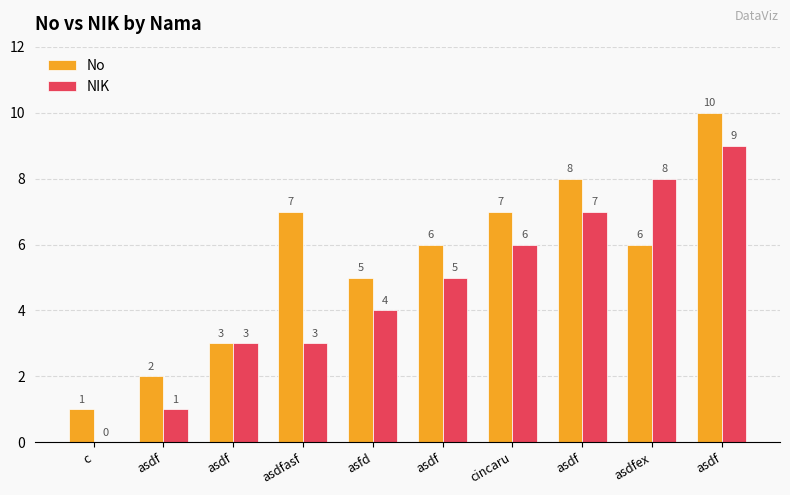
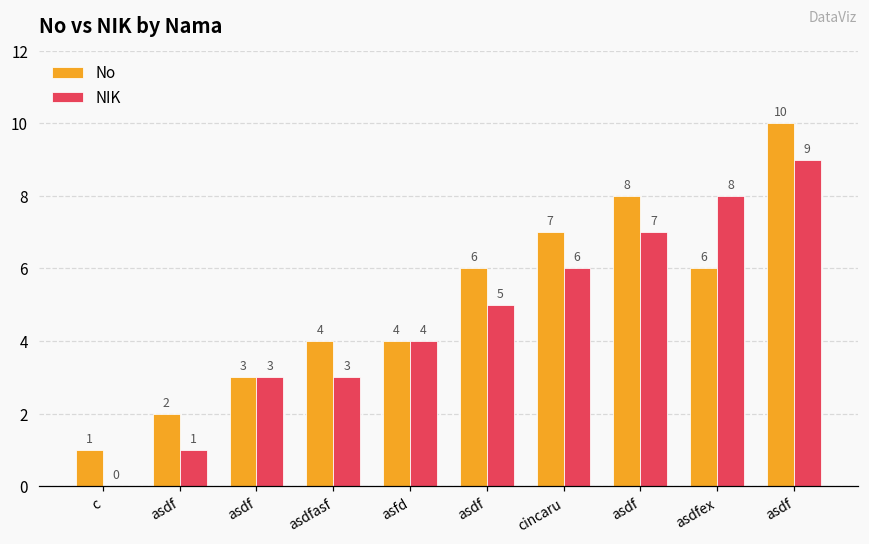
No, asdfasf: 7 -> 4
No, asfd: 5 -> 4
